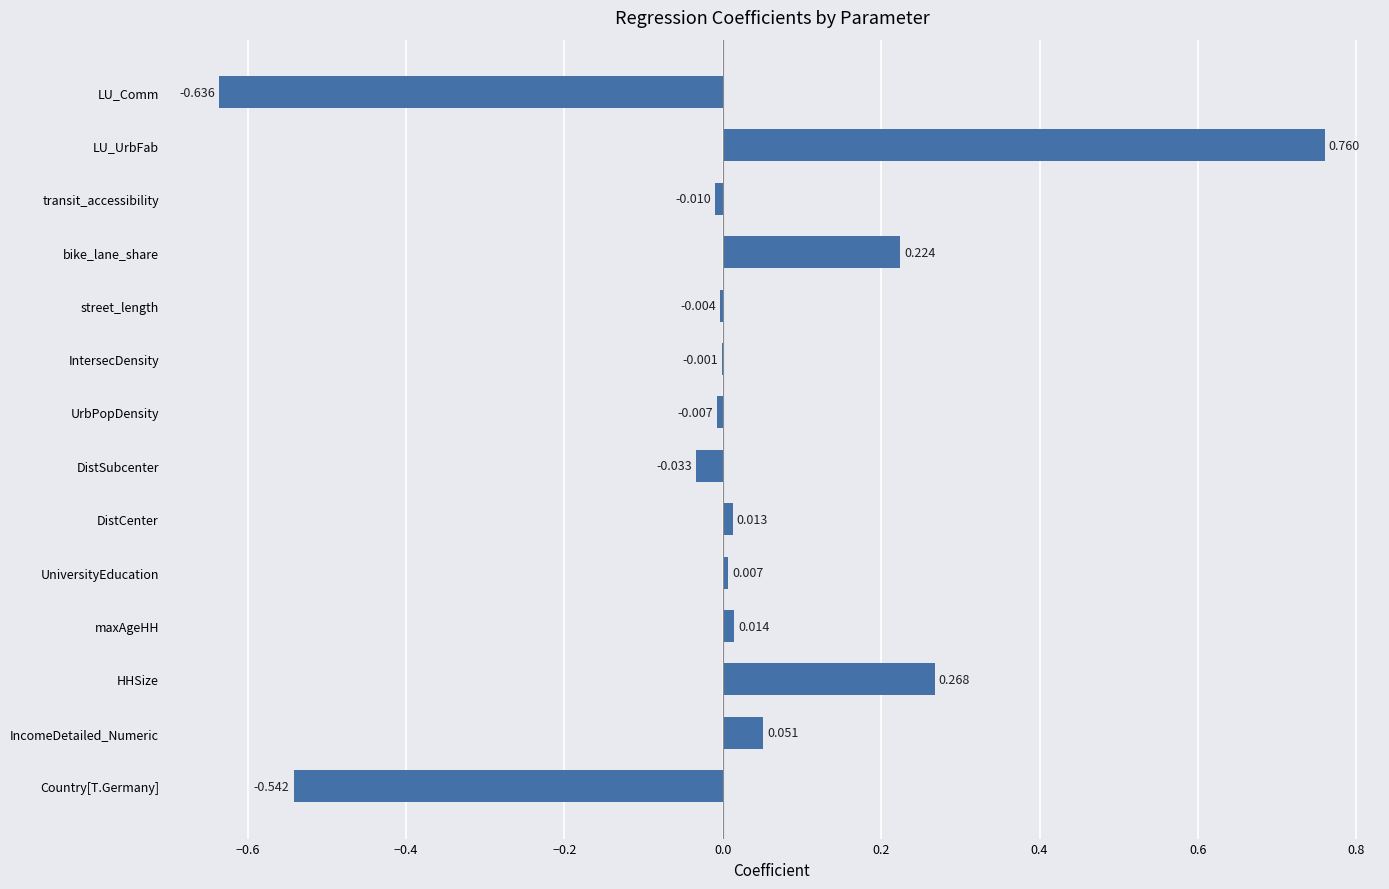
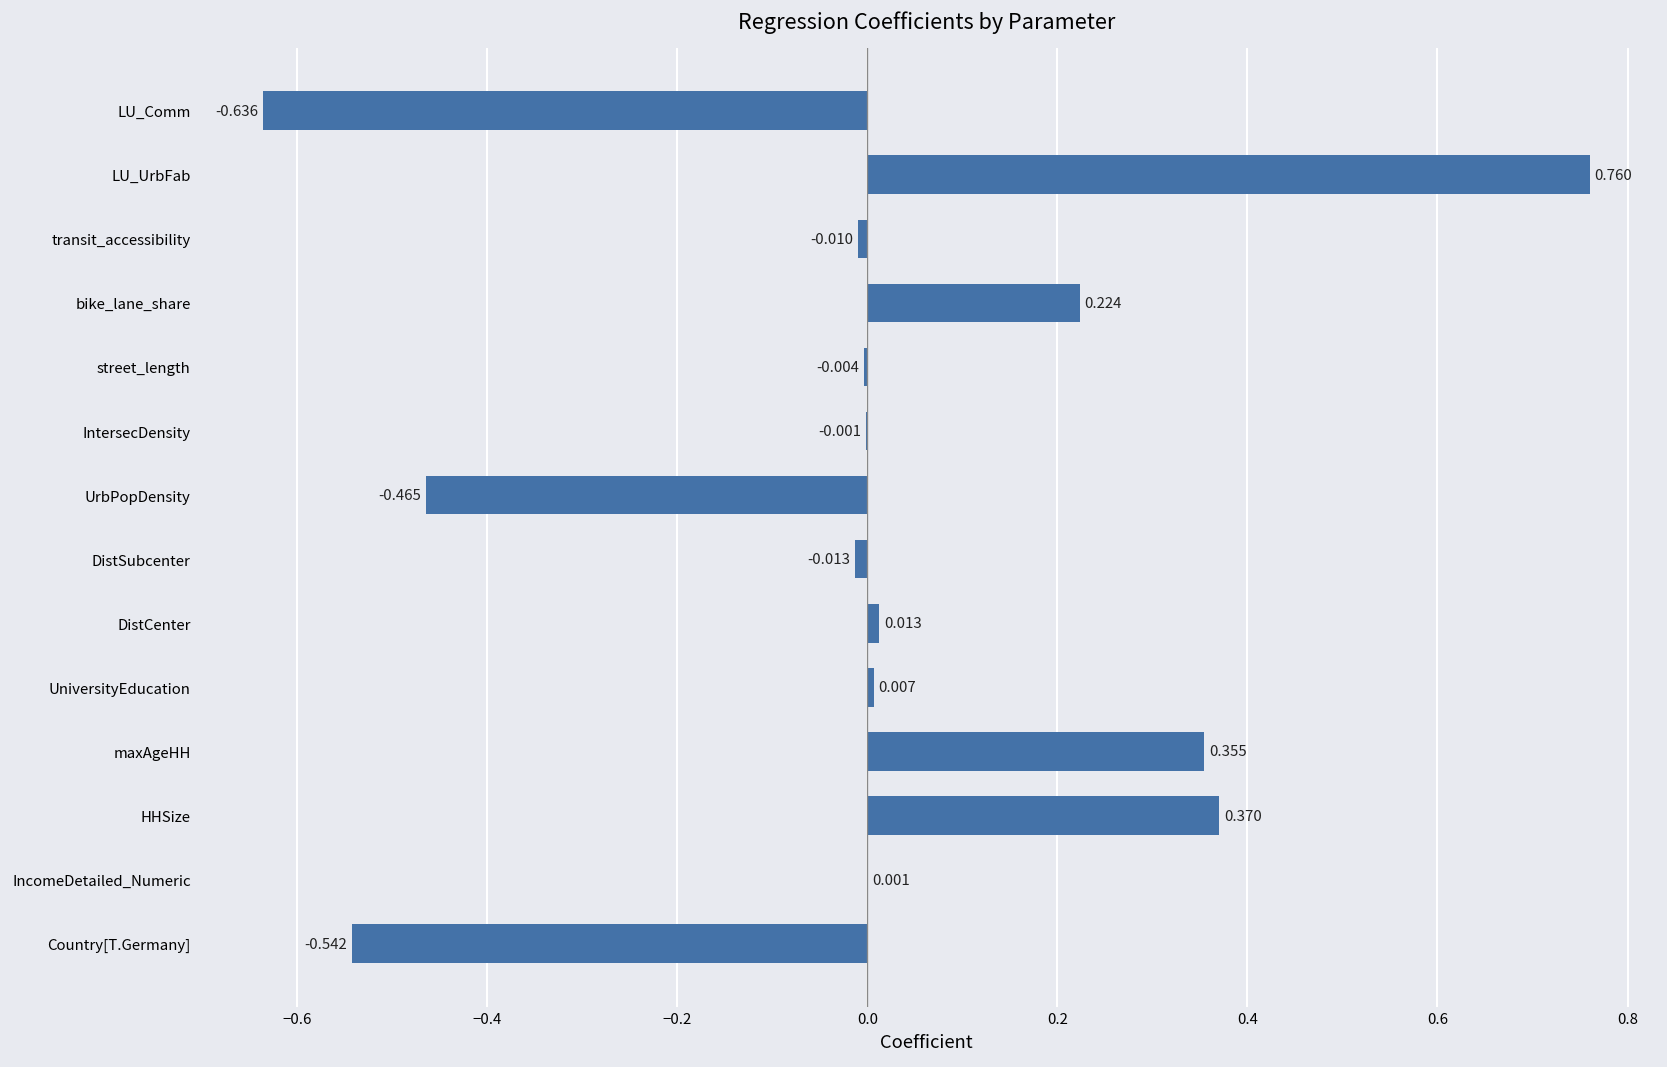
UrbPopDensity: -0.007 -> -0.465
DistSubcenter: -0.033 -> -0.013
maxAgeHH: 0.014 -> 0.355
HHSize: 0.268 -> 0.370
IncomeDetailed_Numeric: 0.051 -> 0.001
